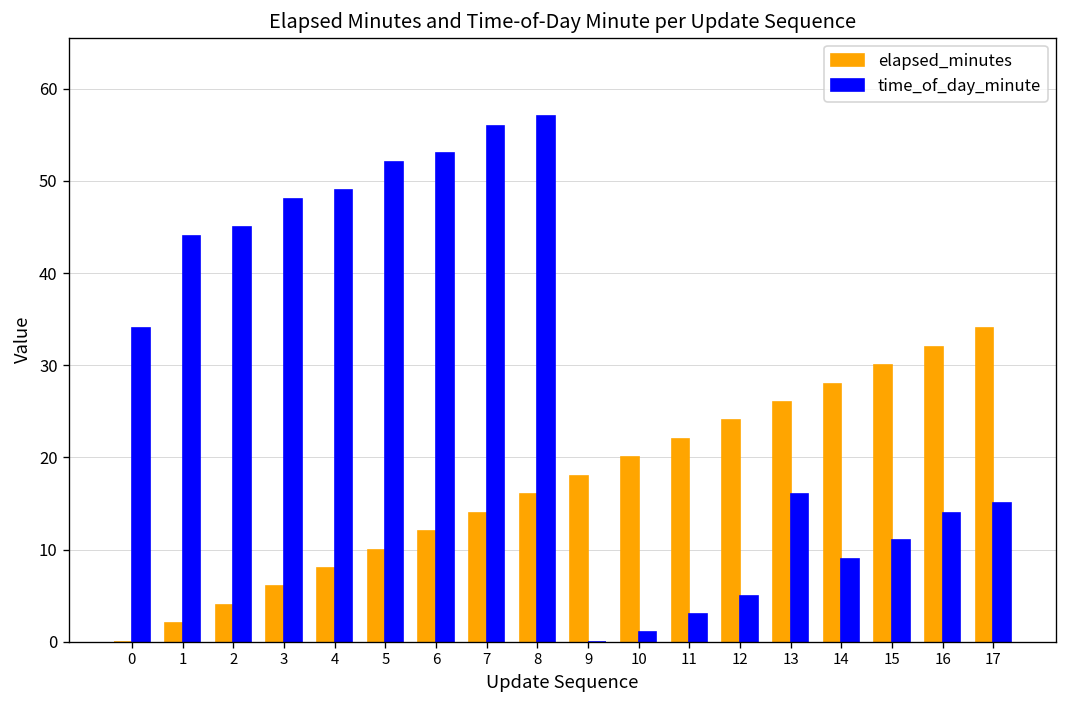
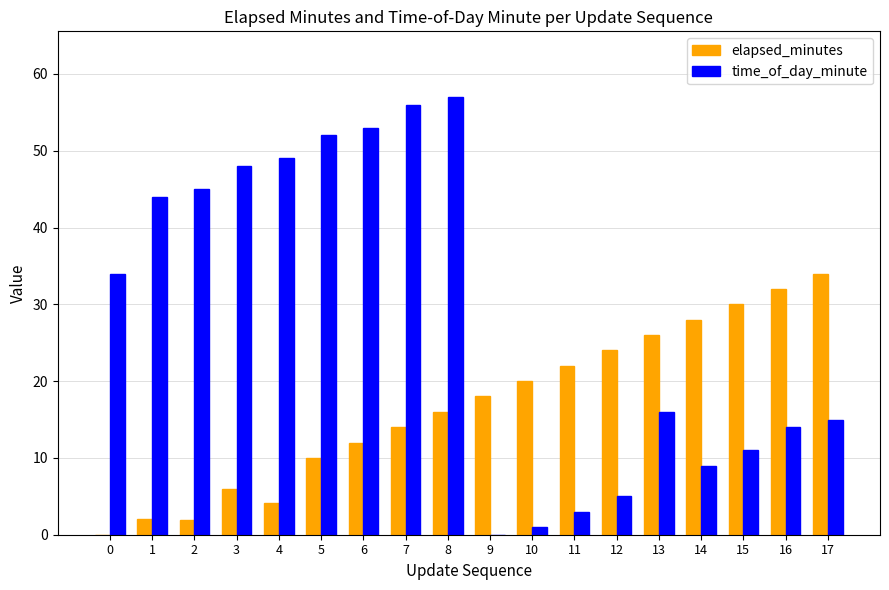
elapsed_minutes, 2: 4 -> 2
elapsed_minutes, 4: 8 -> 4
